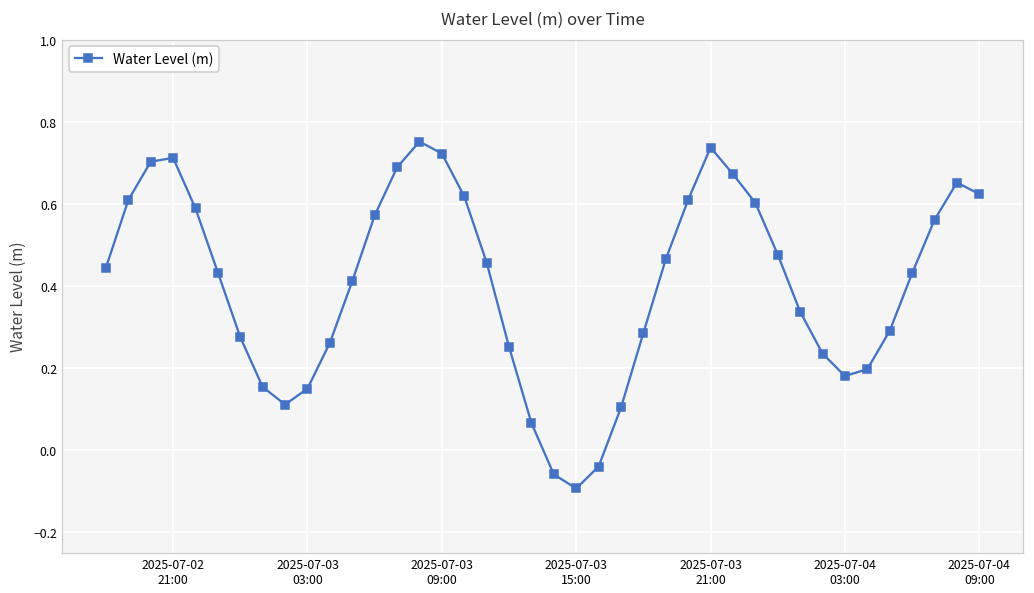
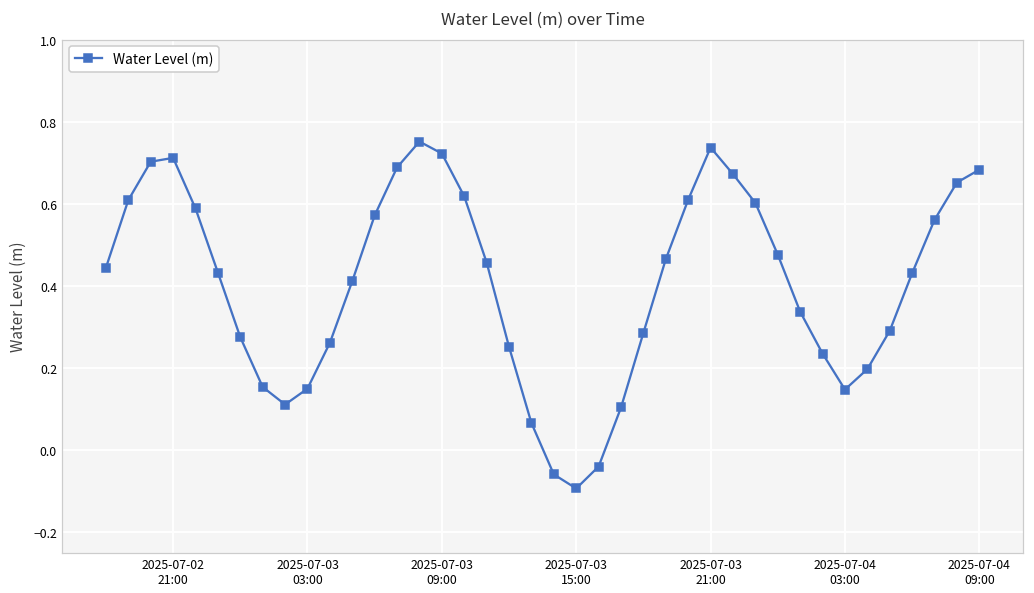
2025-07-04 03:00: 0.18 -> 0.15
2025-07-04 09:00: 0.62 -> 0.68
